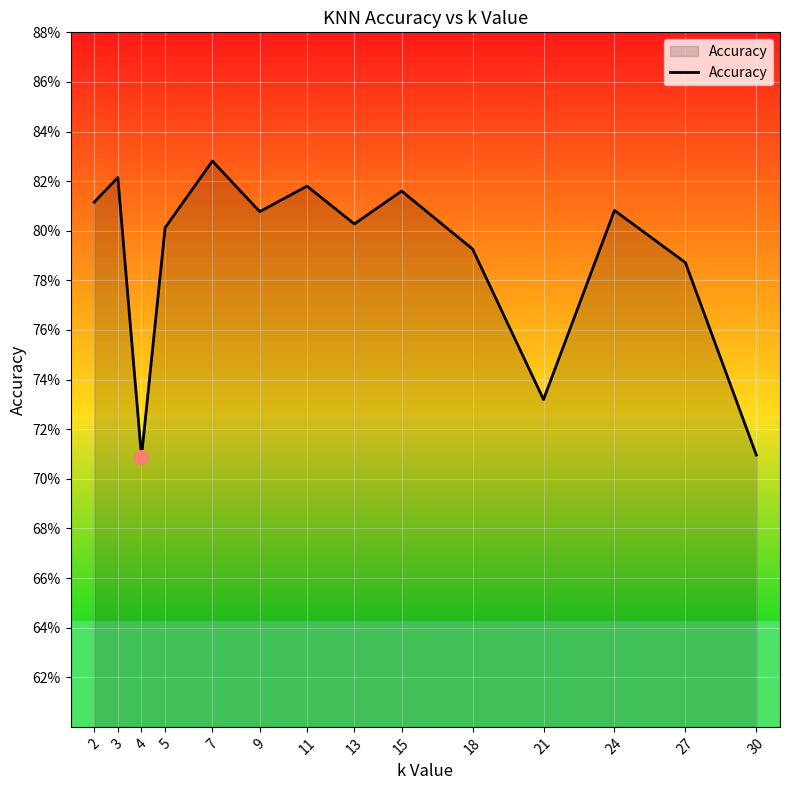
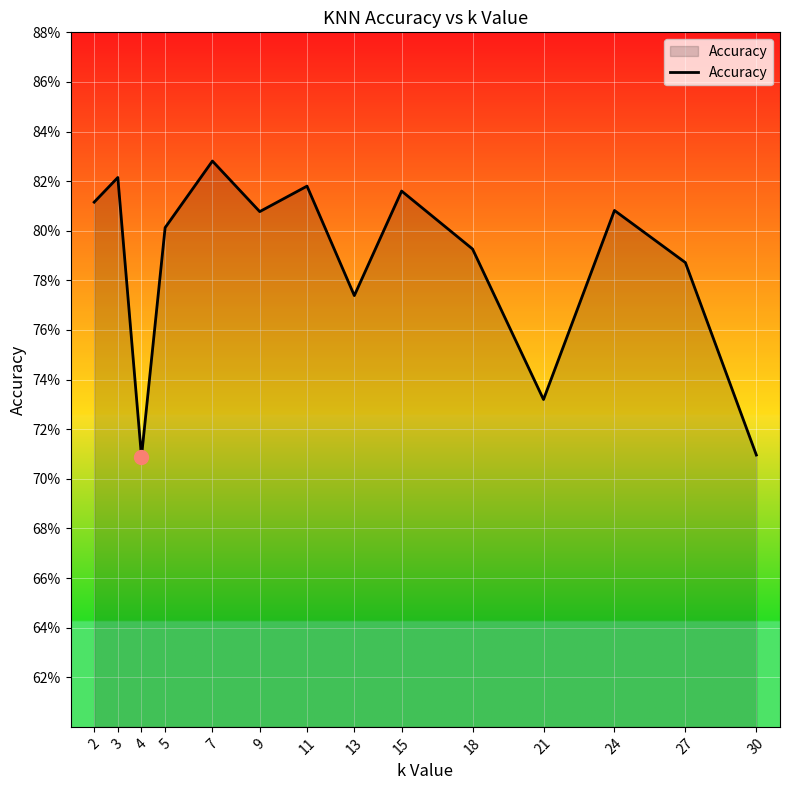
Accuracy, 13: 80.3% -> 77.4%
